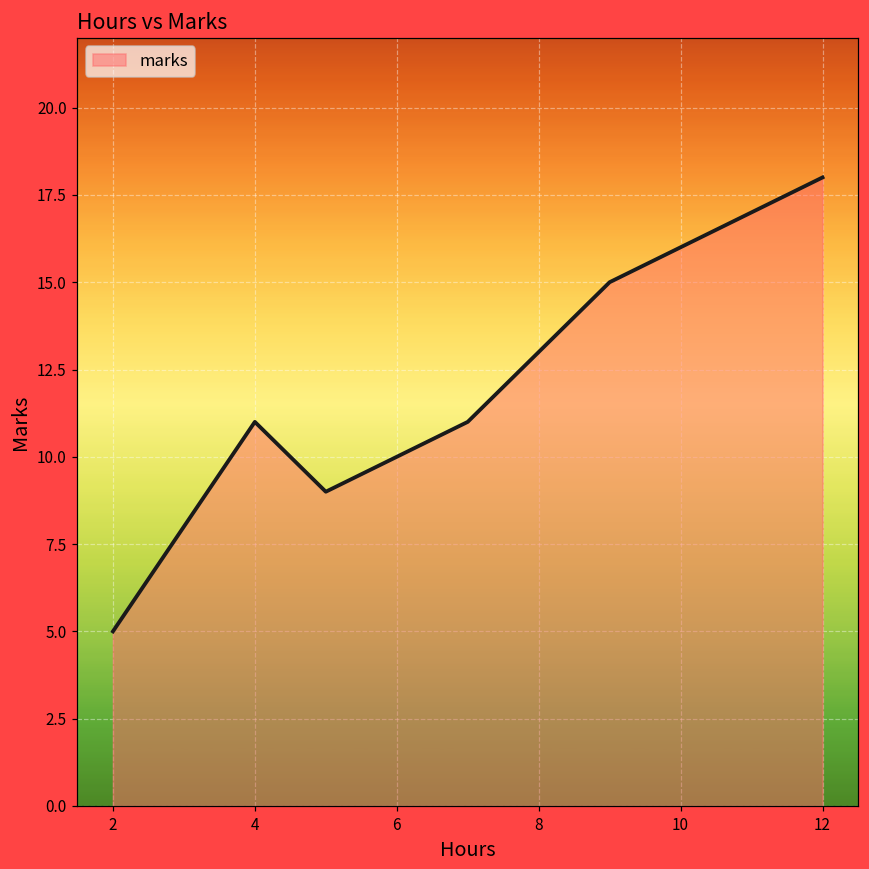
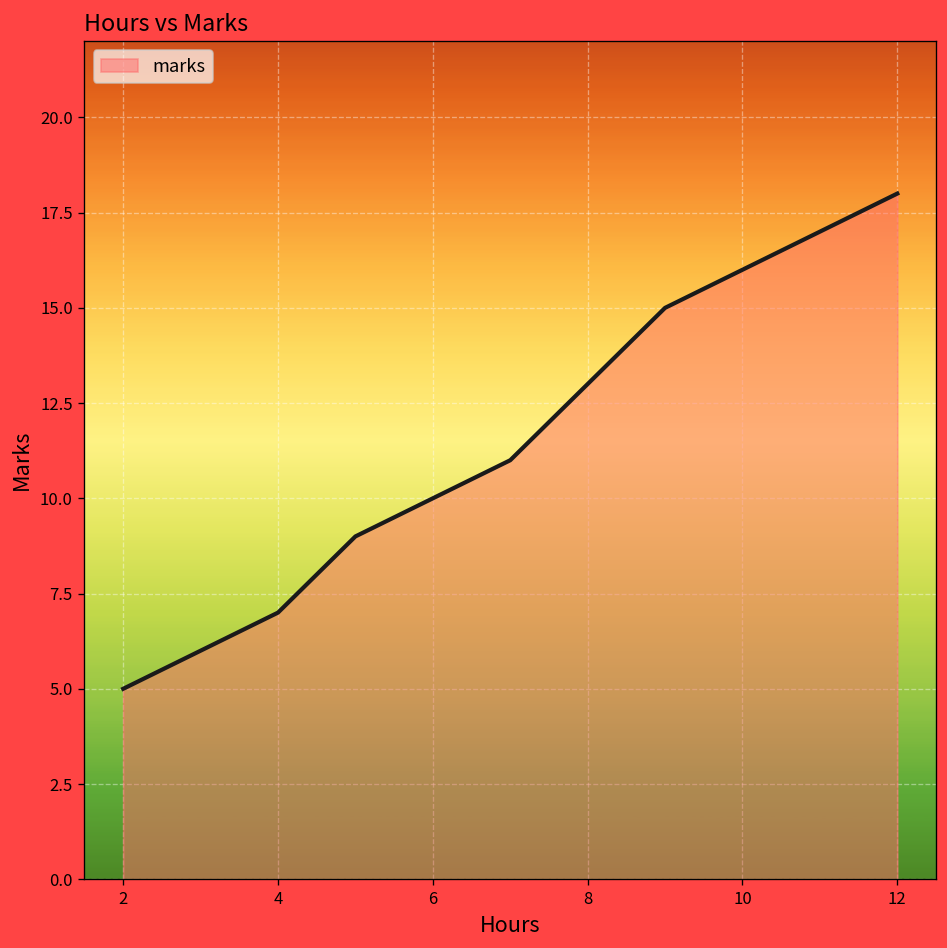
4: 11 -> 7
